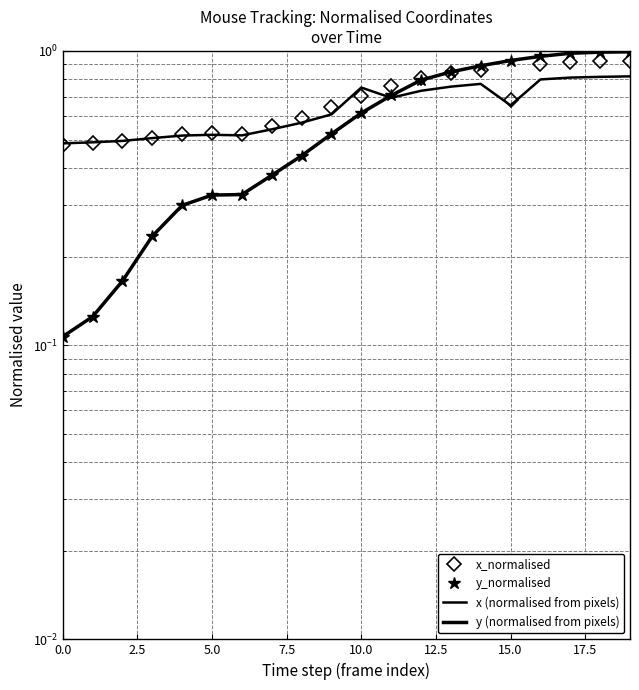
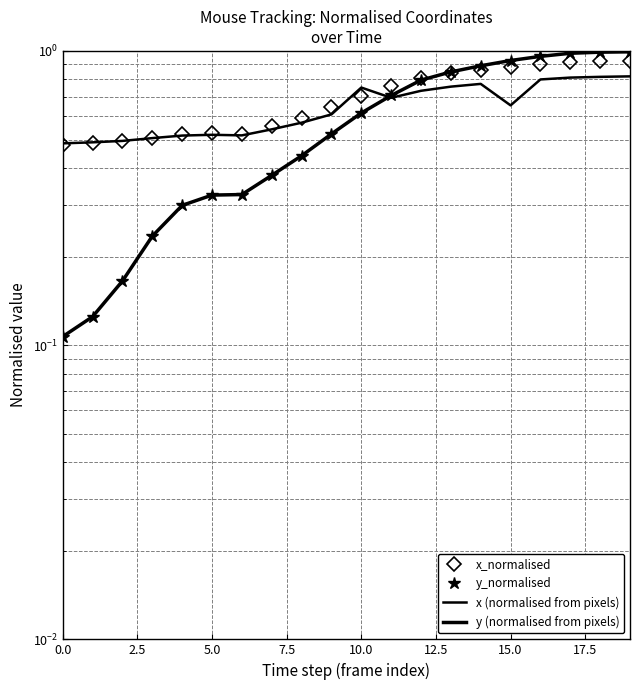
x_normalised, 15.0: 0.68 -> 0.88
